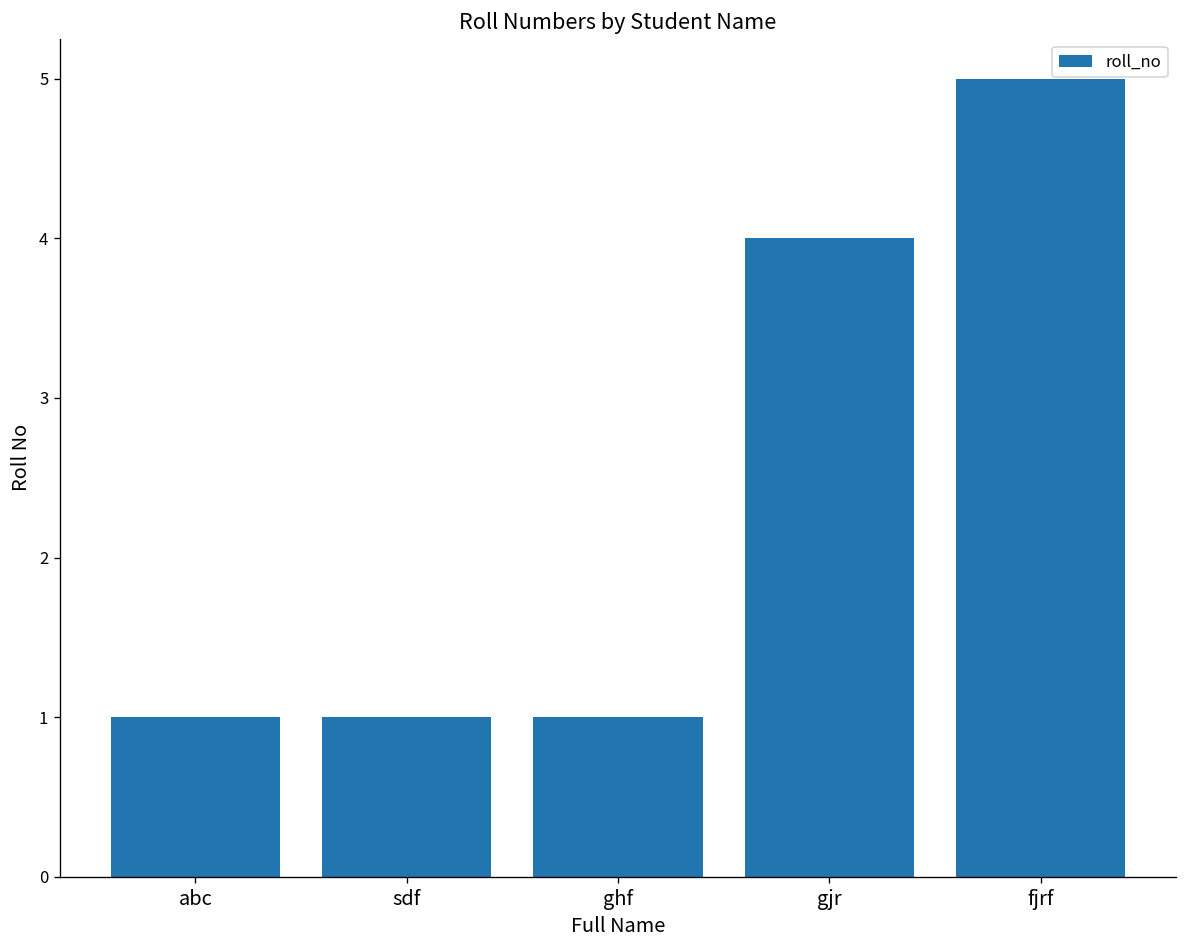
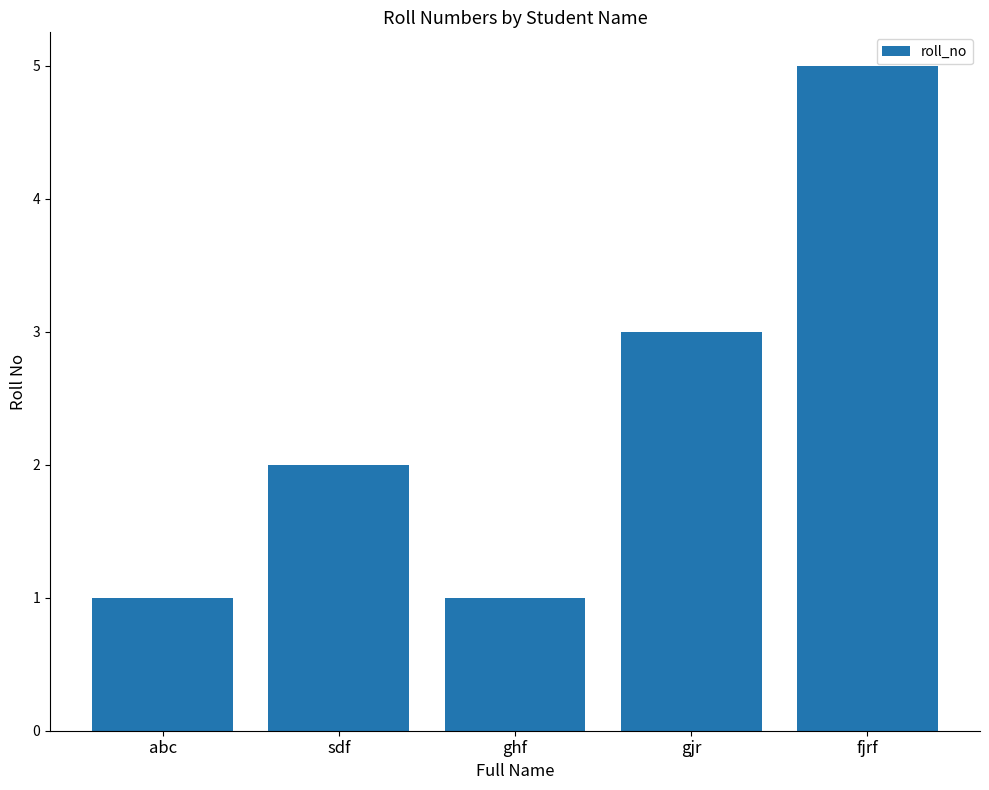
sdf: 1 -> 2
gjr: 4 -> 3
